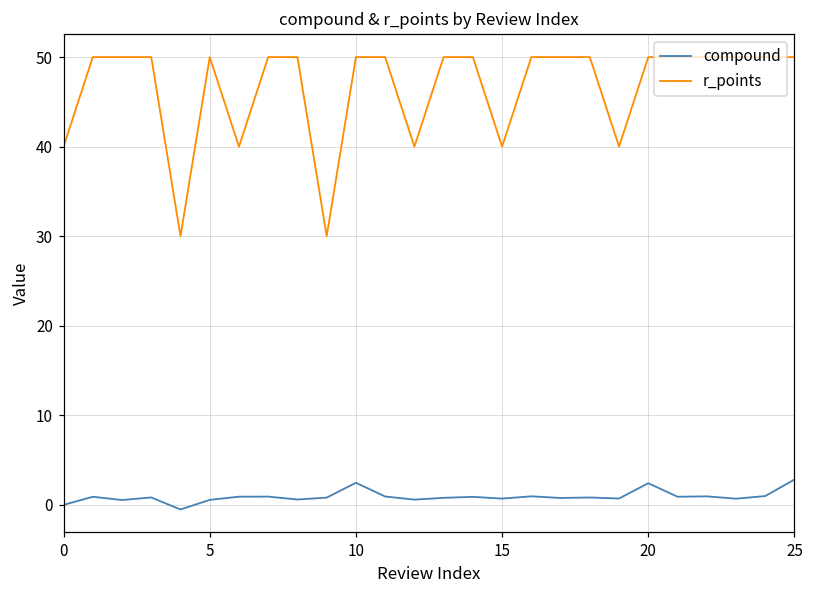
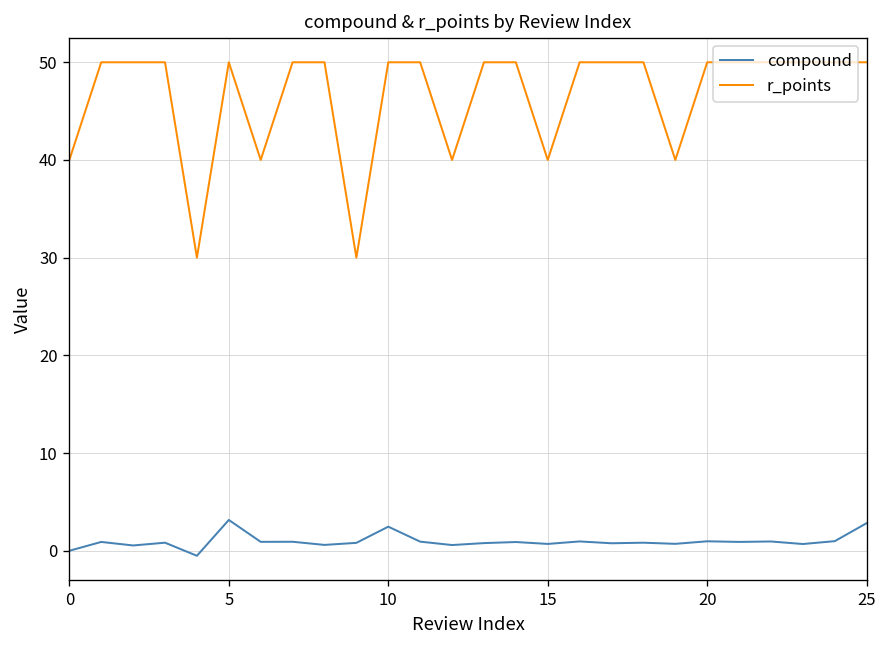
compound, 5: 1 -> 3
compound, 20: 2 -> 1
